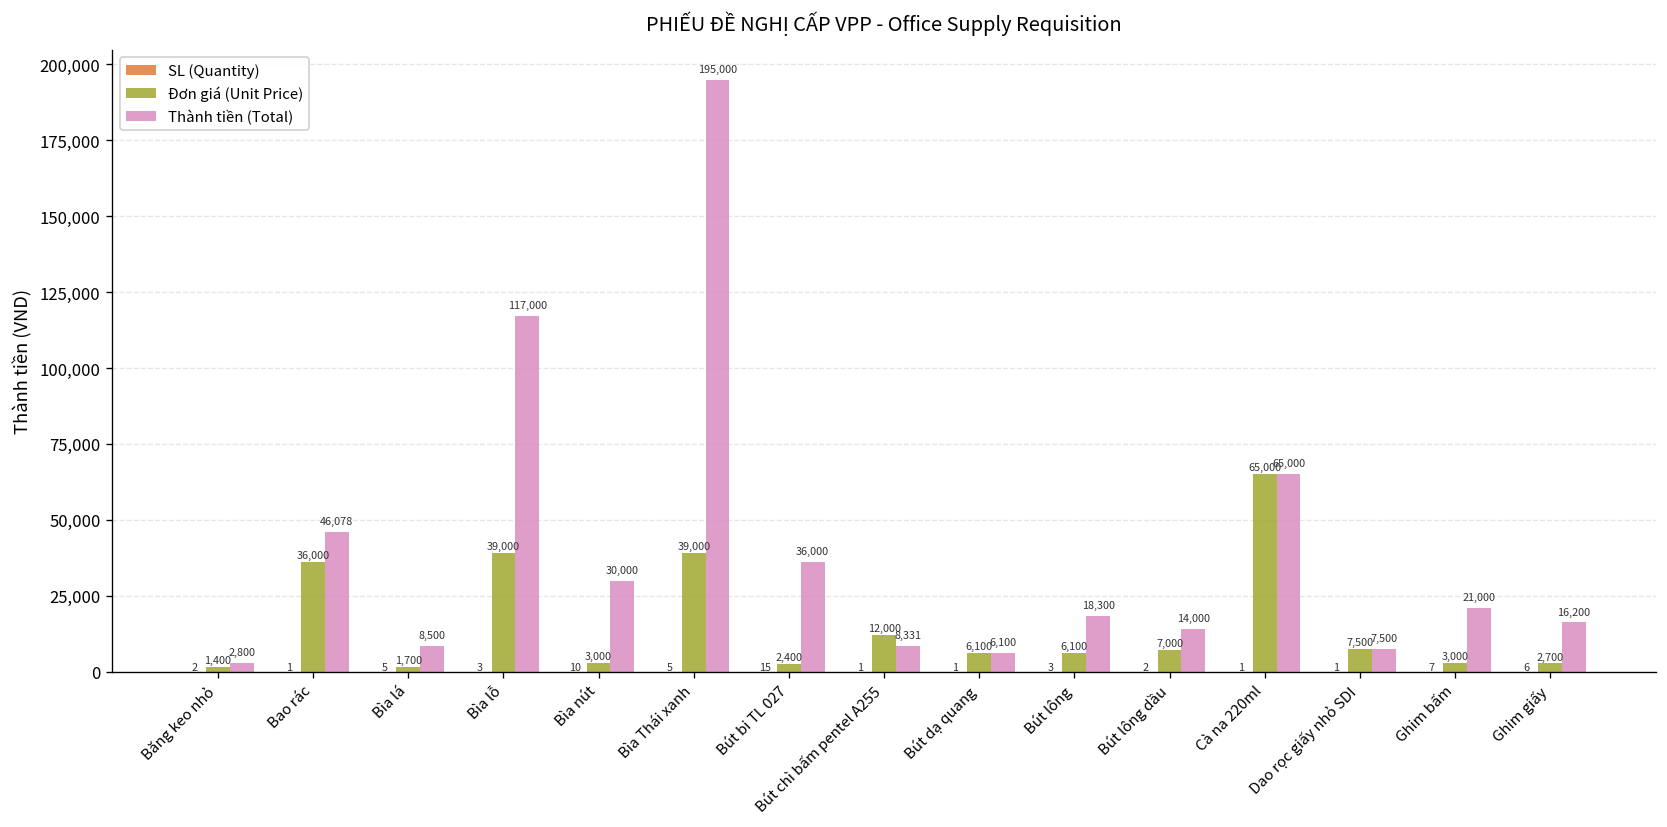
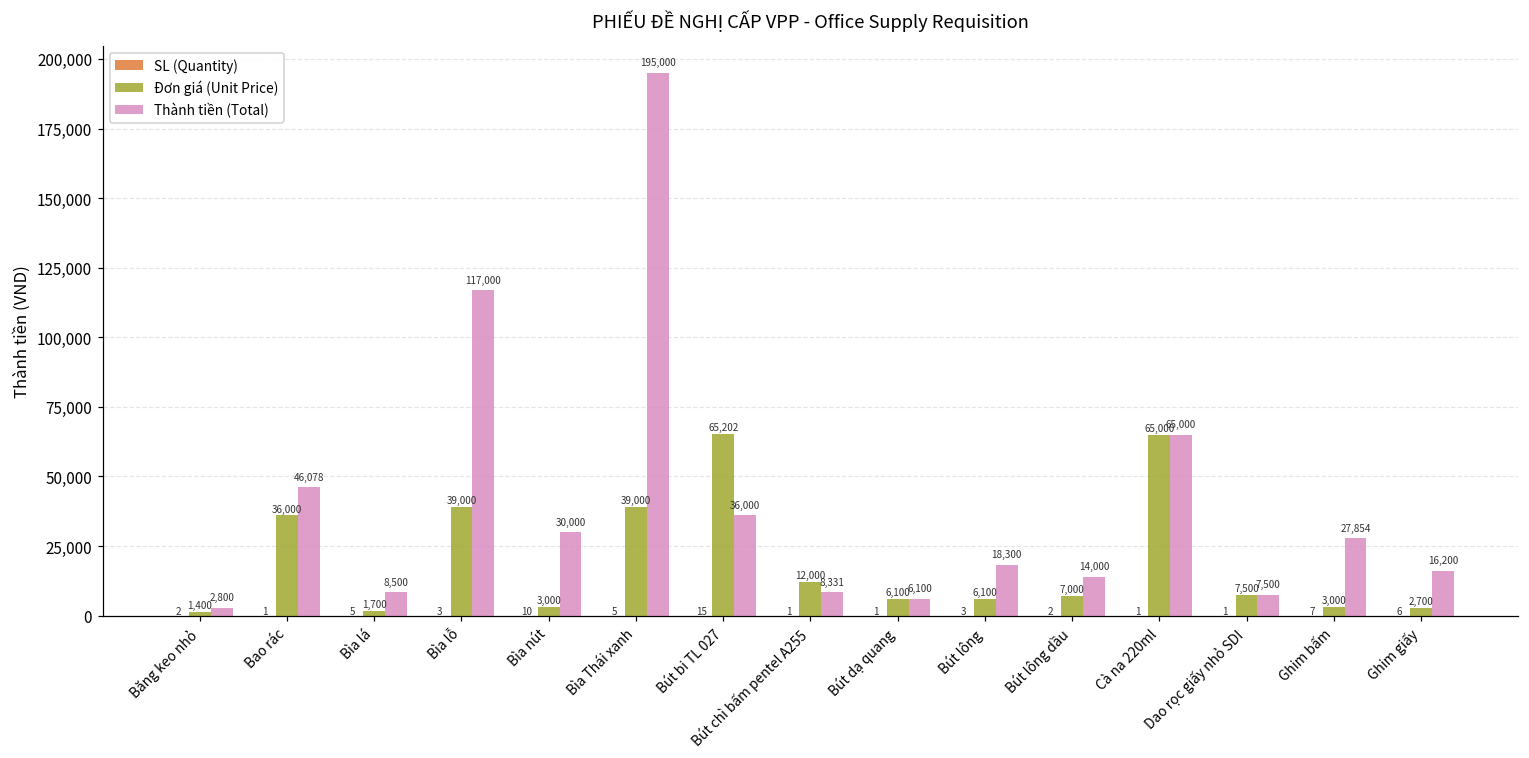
Đơn giá (Unit Price), Bút bi TL 027: 2,400 -> 65,202
Thành tiền (Total), Ghim bấm: 21,000 -> 27,854
